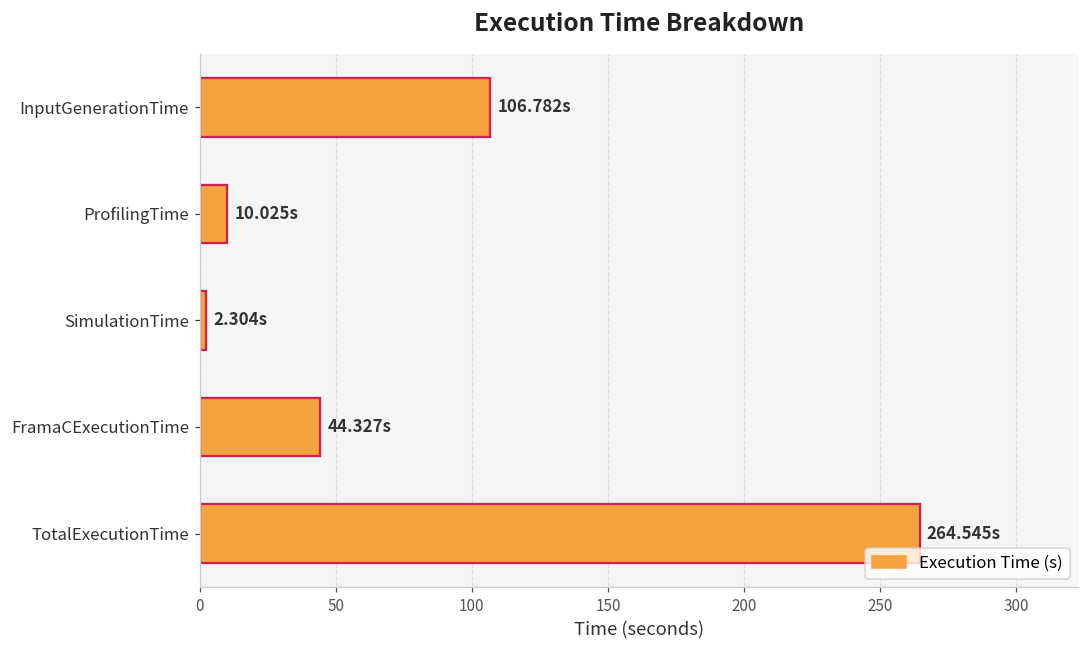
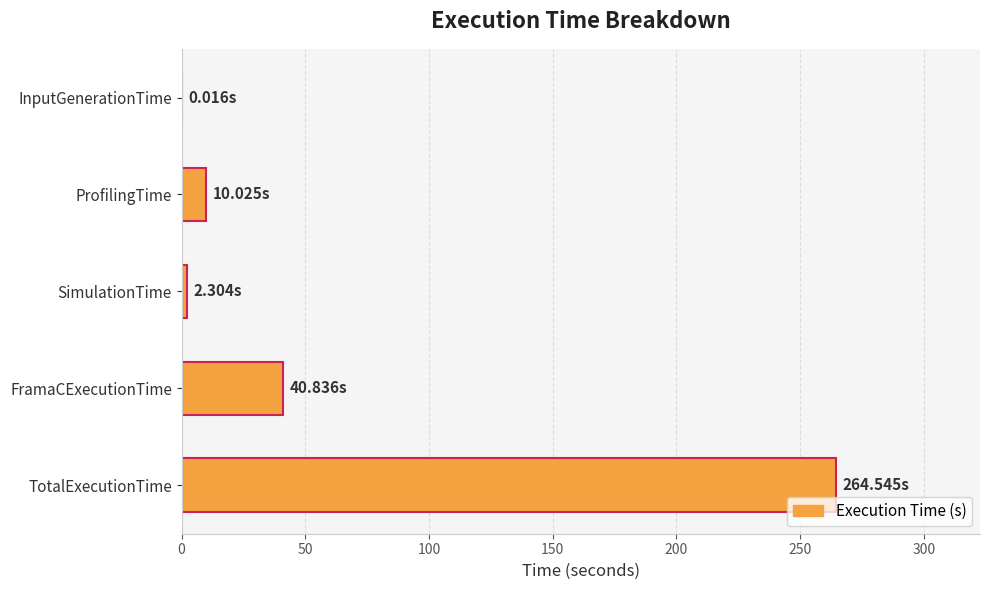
InputGenerationTime: 106.782s -> 0.016s
FramaCExecutionTime: 44.327s -> 40.836s
